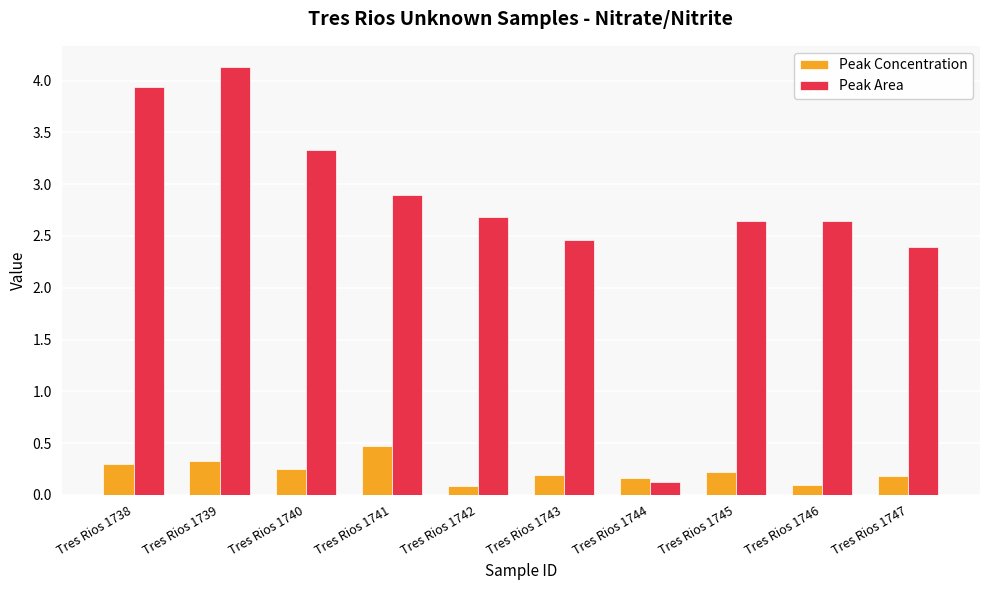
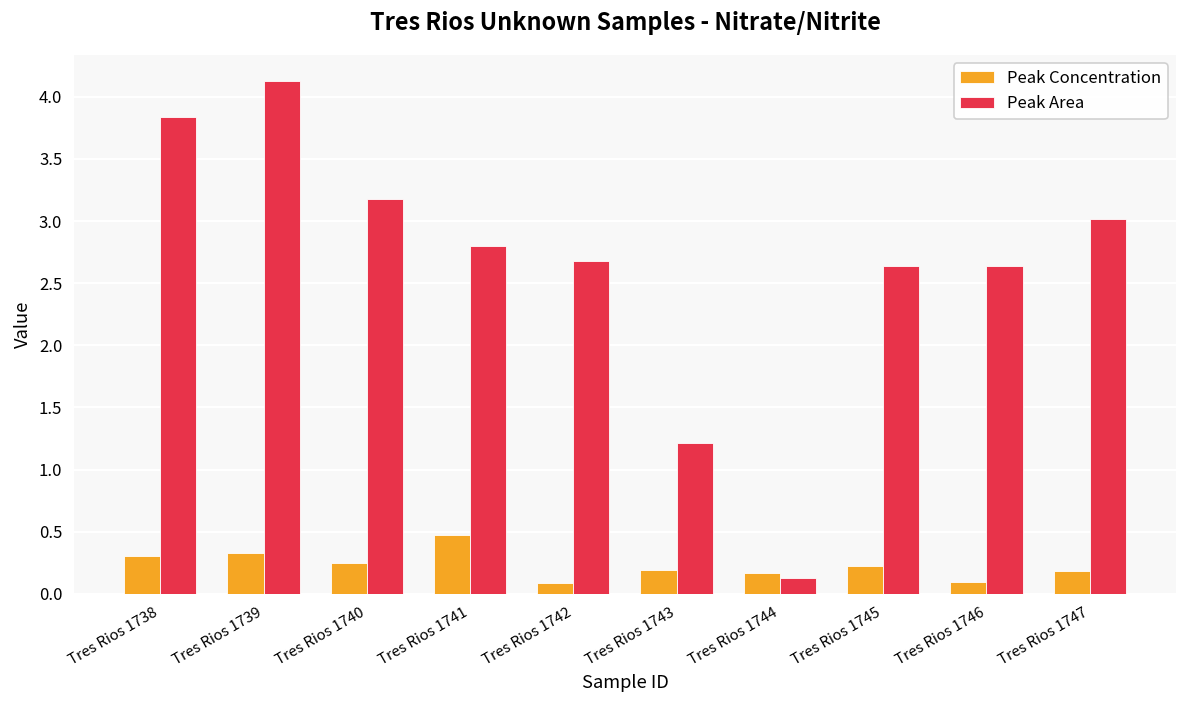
Peak Area, Tres Rios 1738: 3.94 -> 3.84
Peak Area, Tres Rios 1740: 3.33 -> 3.18
Peak Area, Tres Rios 1741: 2.9 -> 2.8
Peak Area, Tres Rios 1743: 2.46 -> 1.21
Peak Area, Tres Rios 1747: 2.39 -> 3.02
